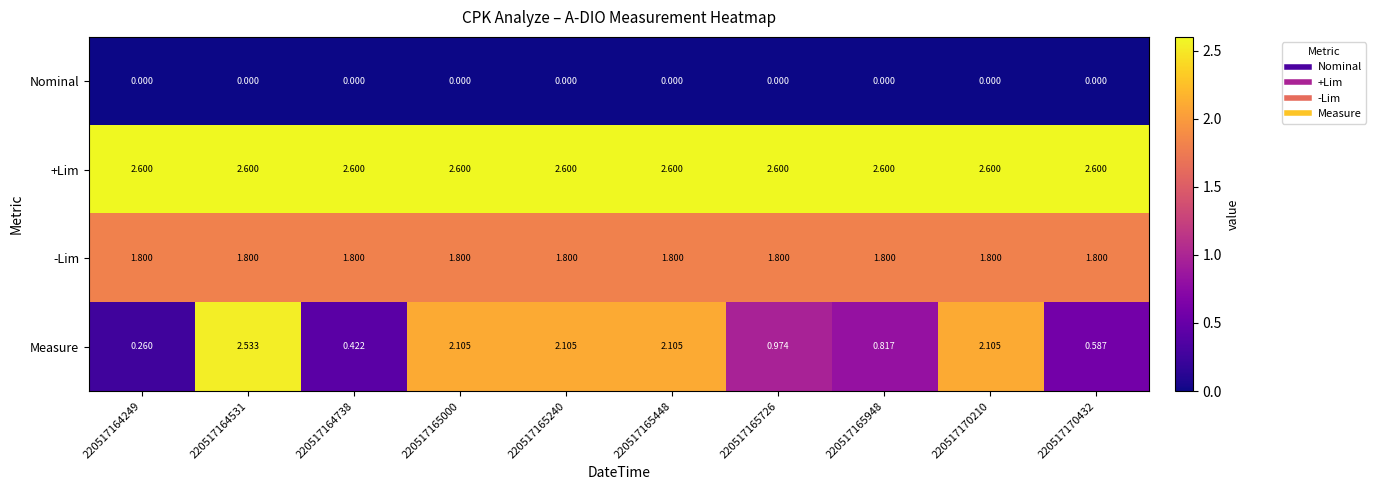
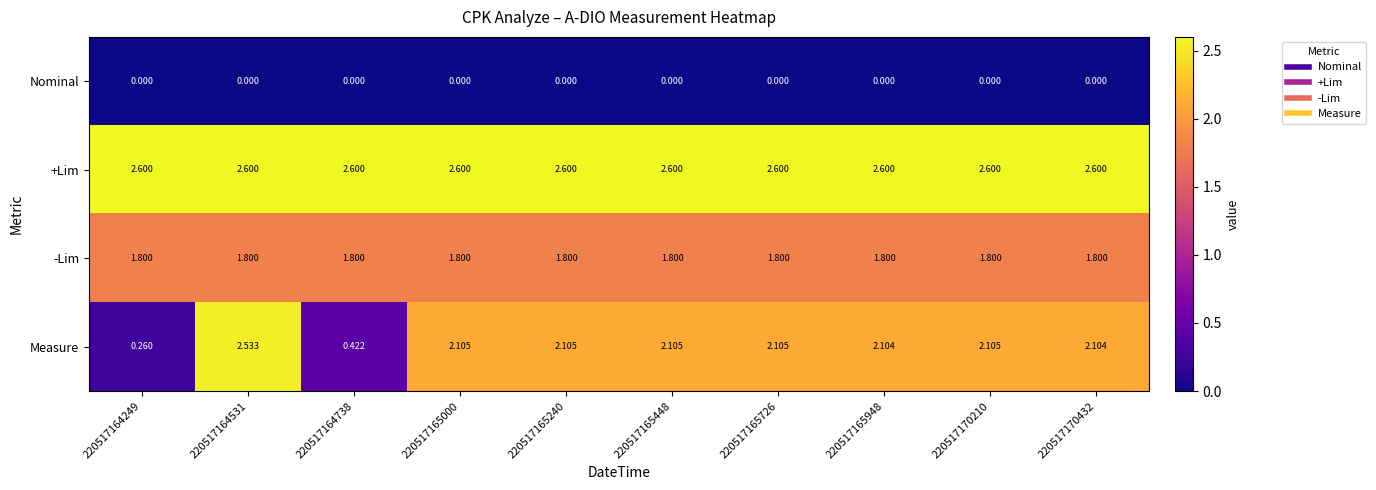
Measure, 220517165726: 0.974 -> 2.105
Measure, 220517165948: 0.817 -> 2.104
Measure, 220517170432: 0.587 -> 2.104
